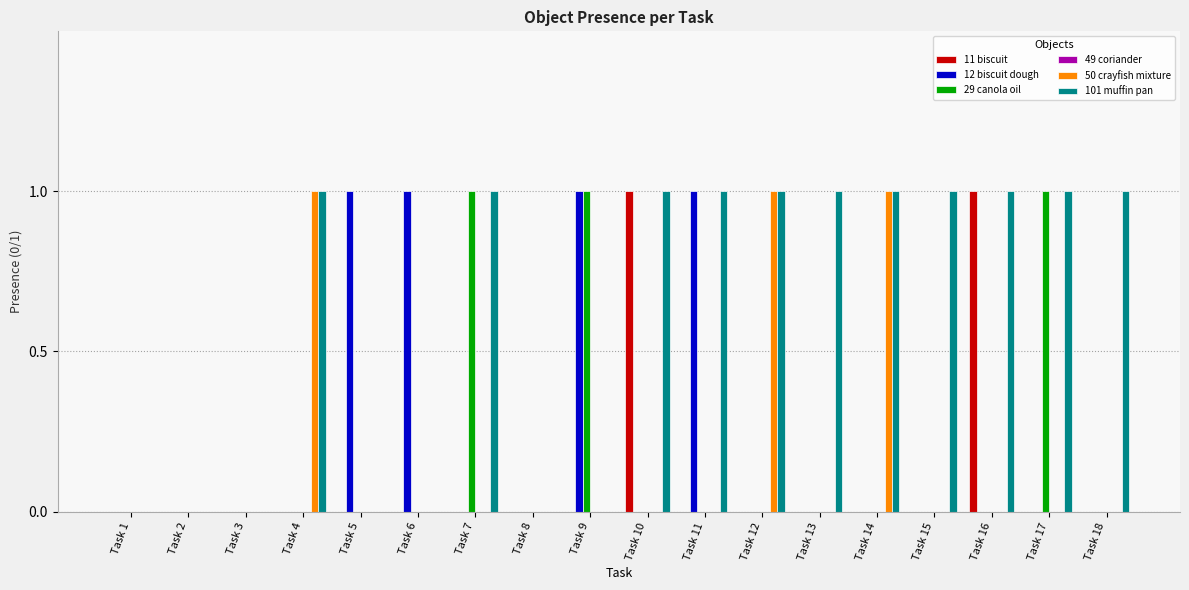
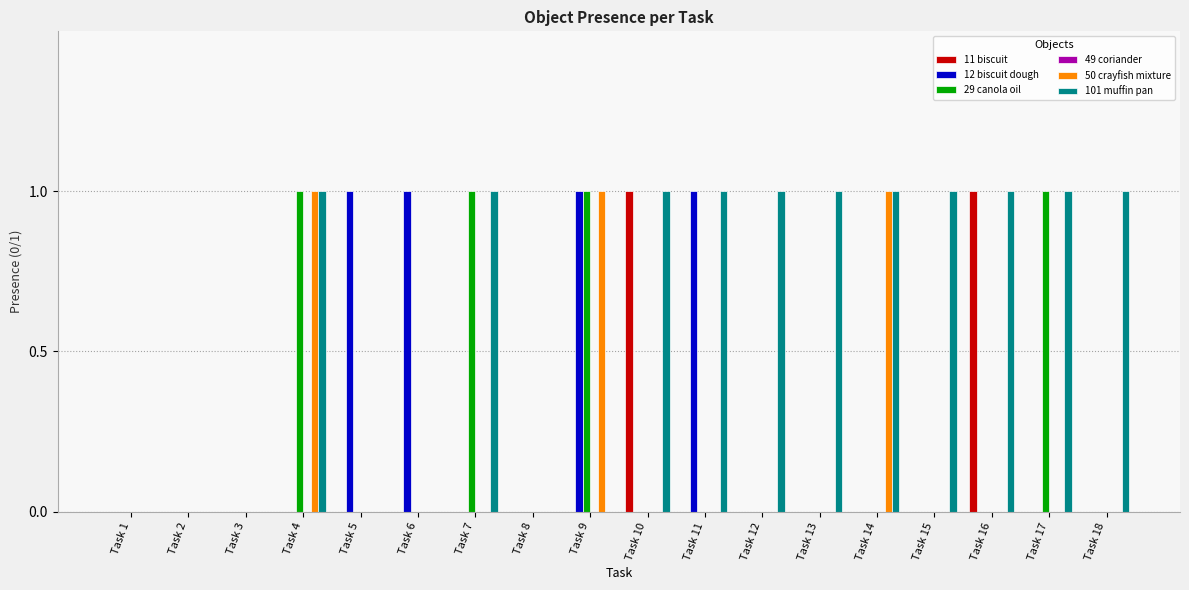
29 canola oil, Task 4: 0 -> 1
50 crayfish mixture, Task 9: 0 -> 1
50 crayfish mixture, Task 12: 1 -> 0
